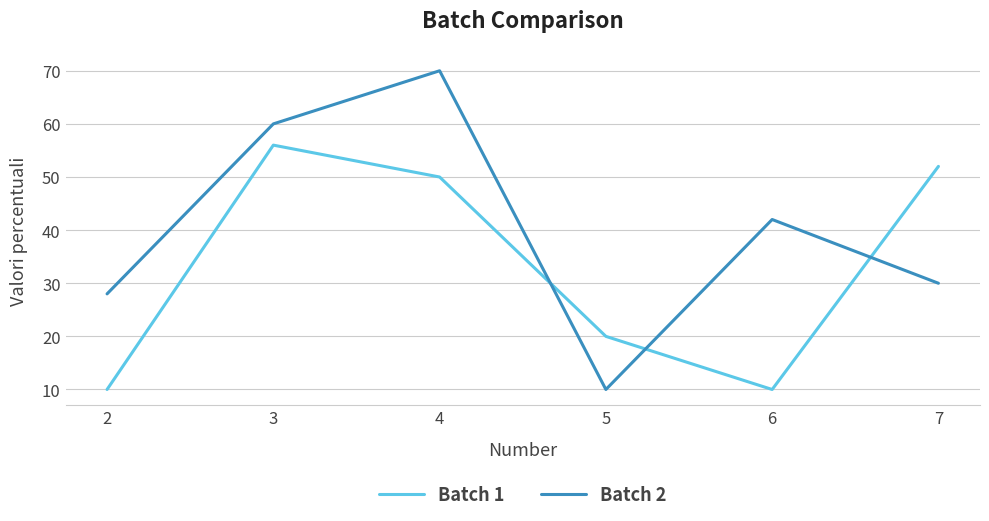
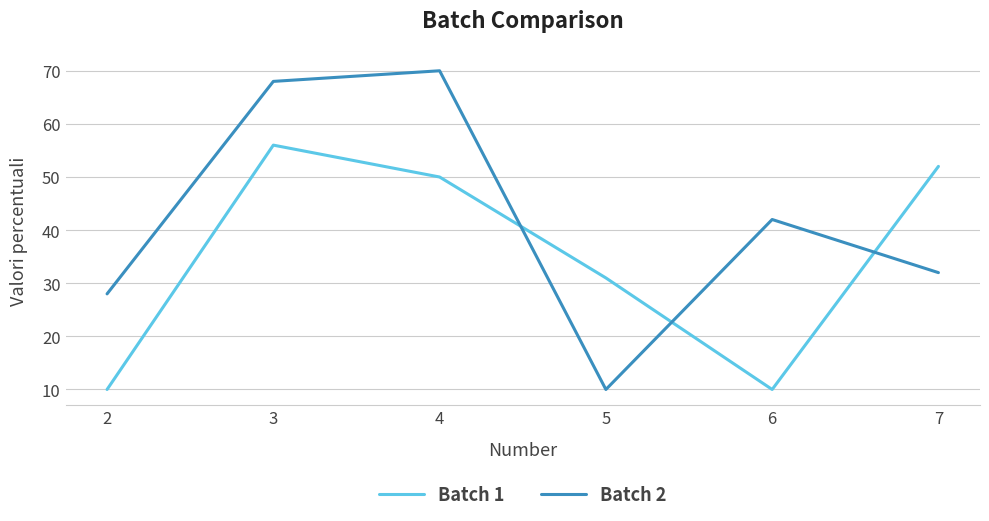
Batch 2, 3: 60 -> 68
Batch 1, 5: 20 -> 31
Batch 2, 7: 30 -> 32
